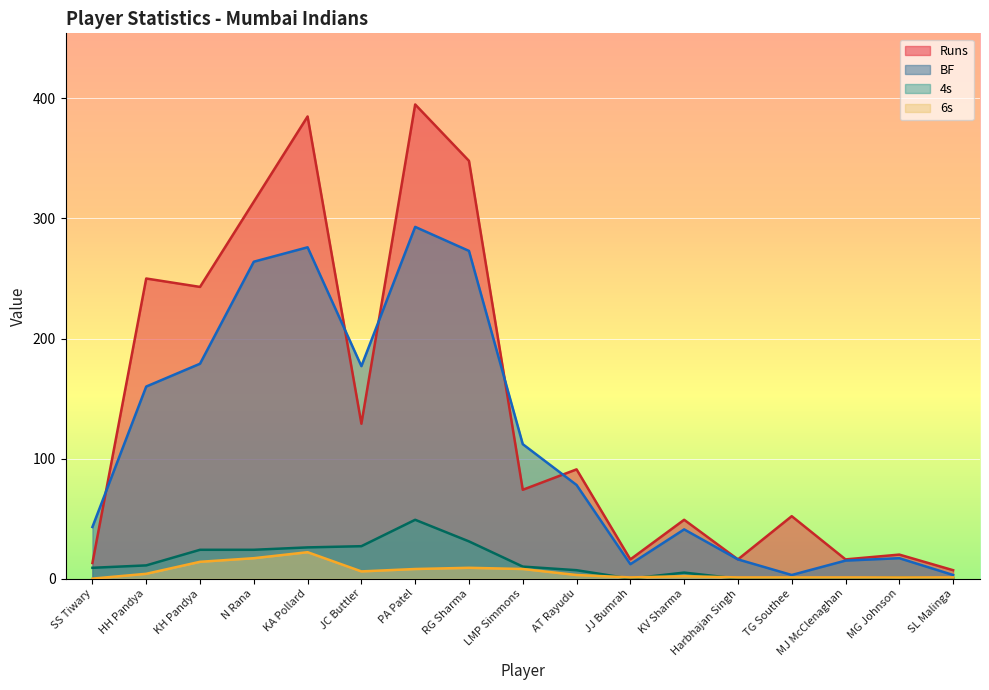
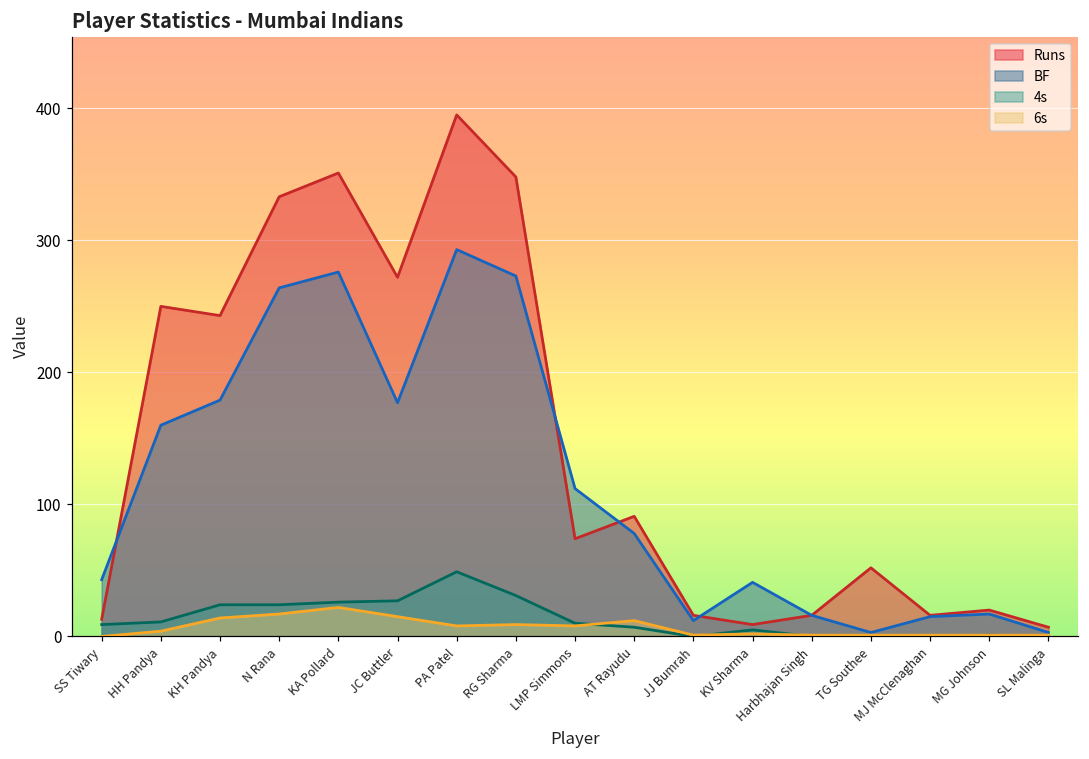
Runs, N Rana: 314 -> 333
Runs, KA Pollard: 385 -> 351
Runs, JC Buttler: 129 -> 272
6s, JC Buttler: 6 -> 15
6s, AT Rayudu: 3 -> 12
Runs, KV Sharma: 49 -> 9
